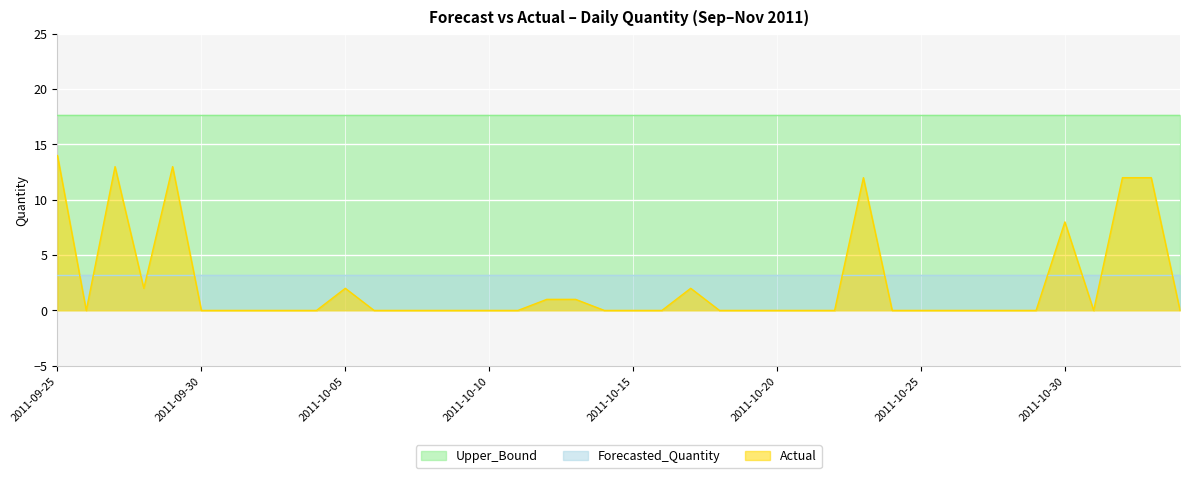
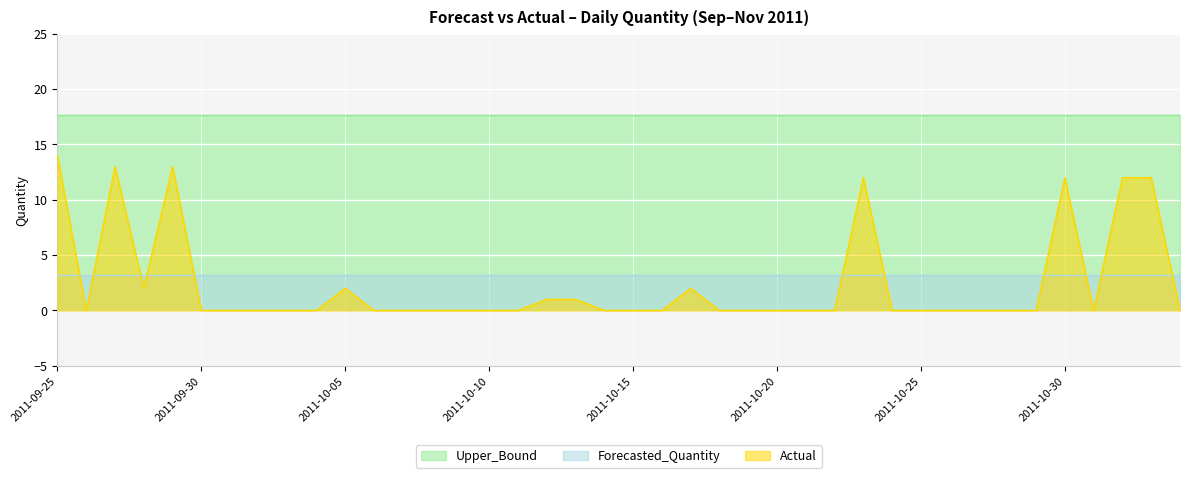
Actual, 2011-10-30: 8 -> 12
